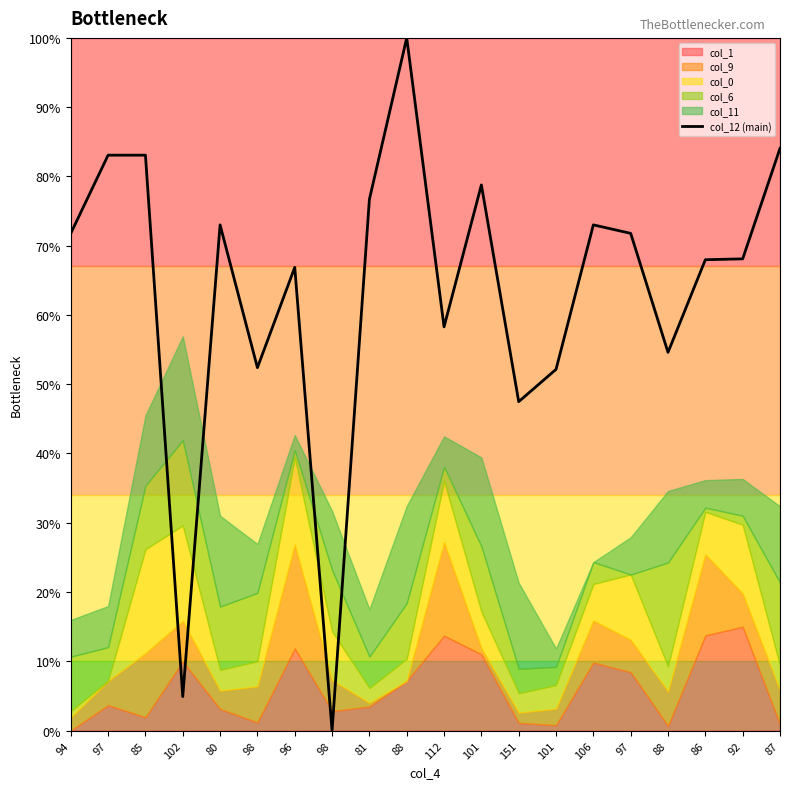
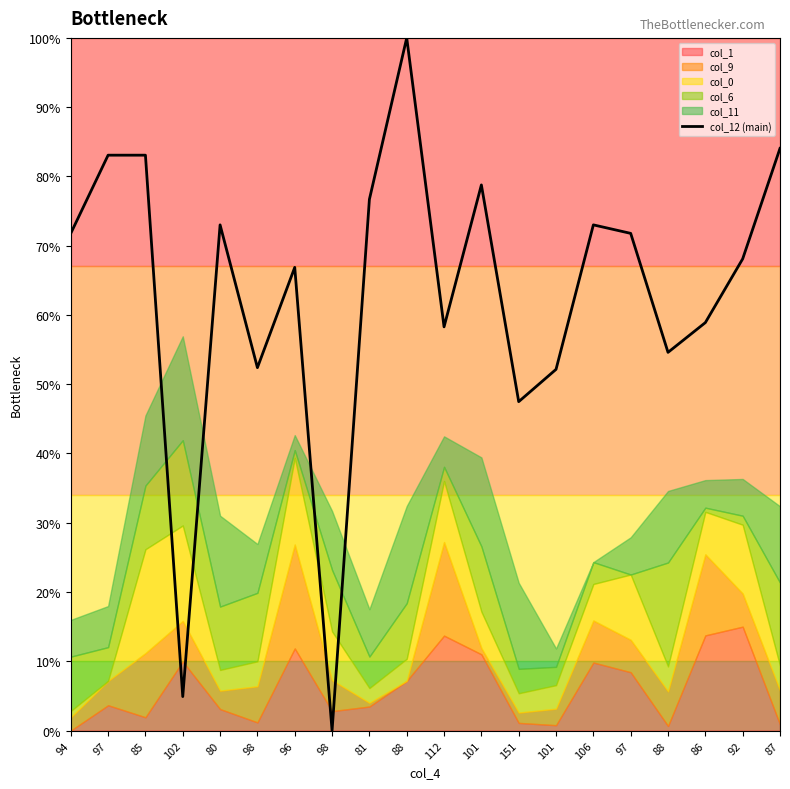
col_12 (main), 86: 68% -> 59%
